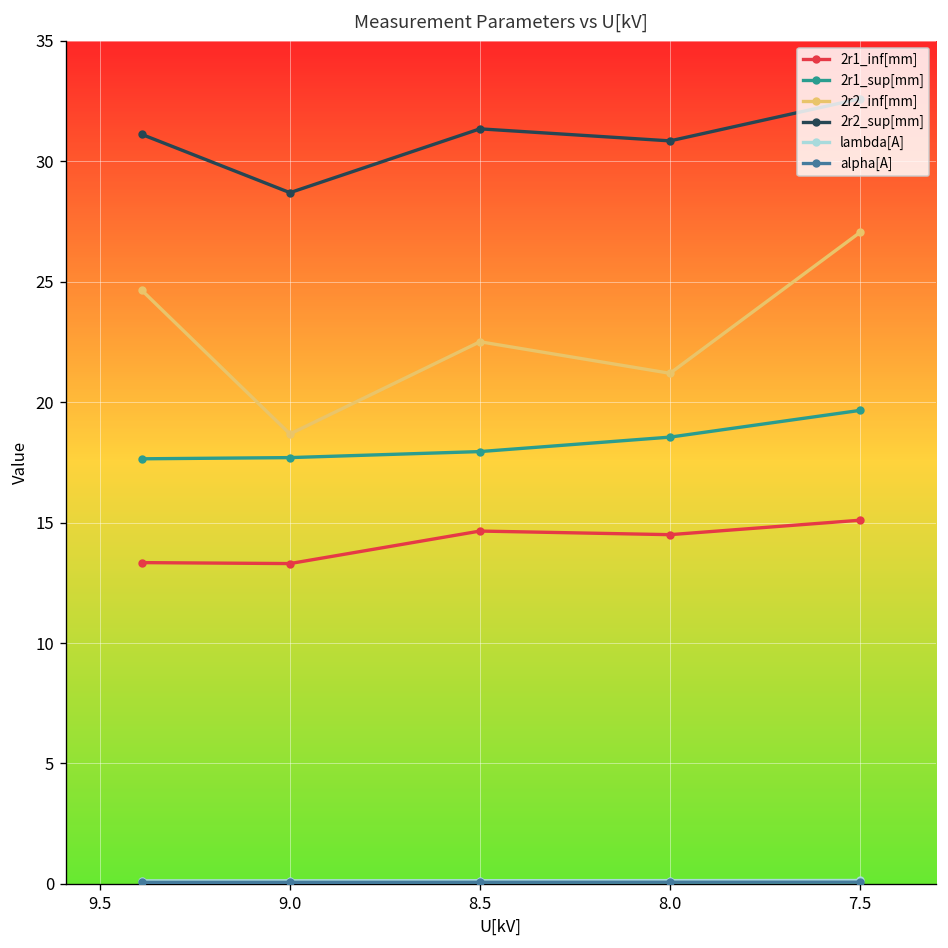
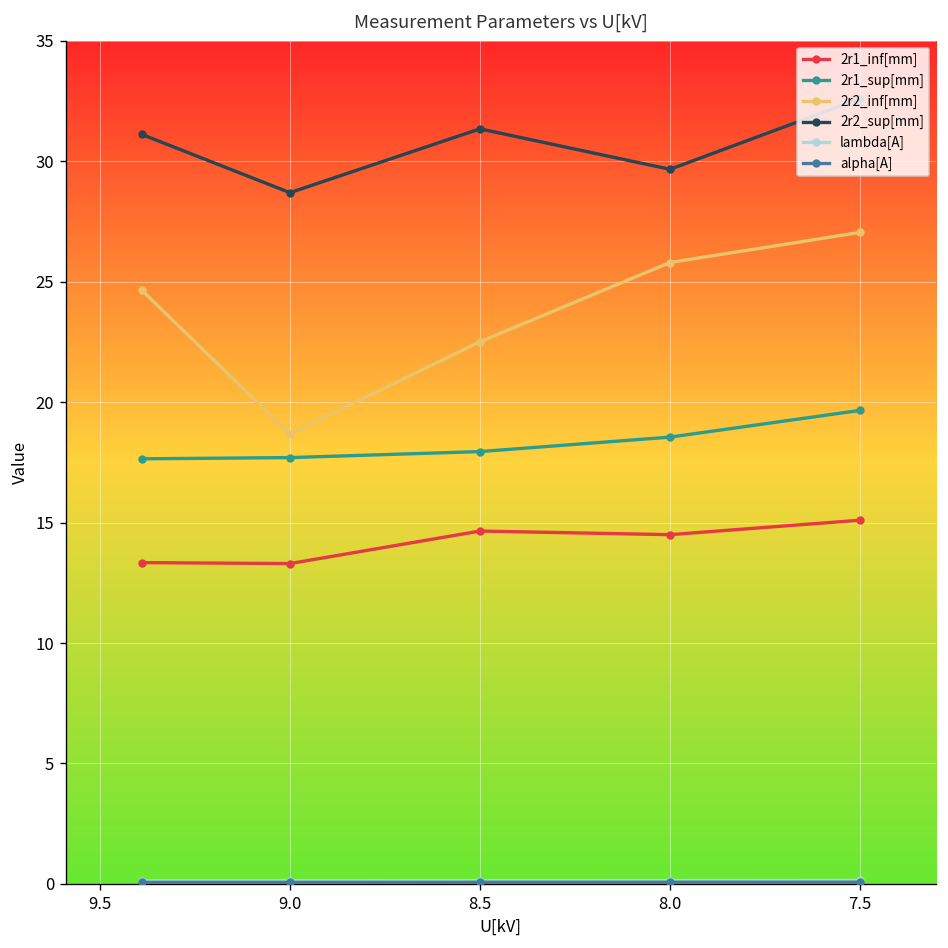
2r2_inf[mm], 8.0: 21.2 -> 25.8
2r2_sup[mm], 8.0: 30.9 -> 29.7
